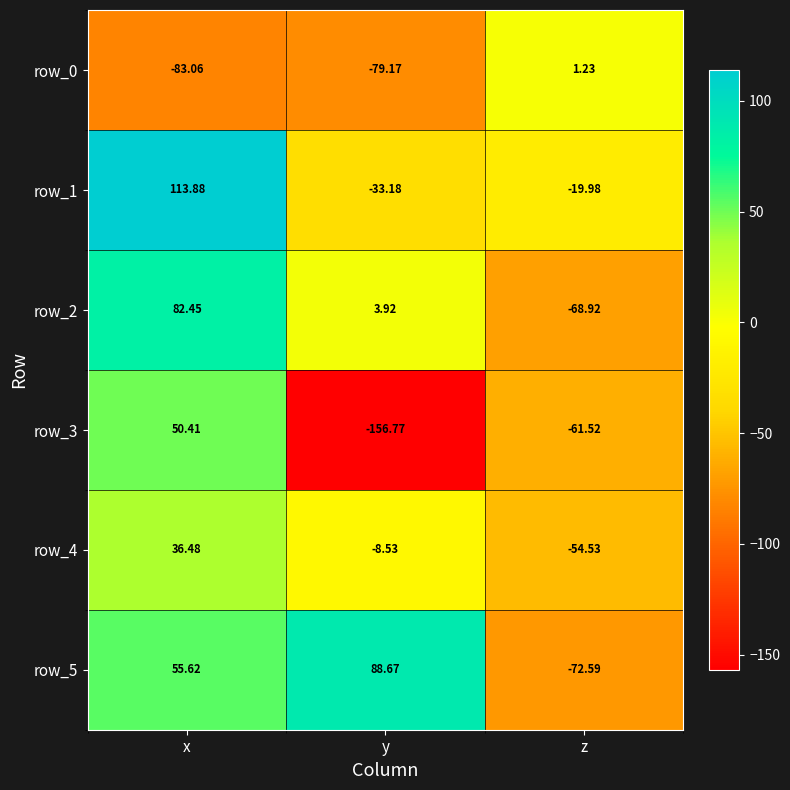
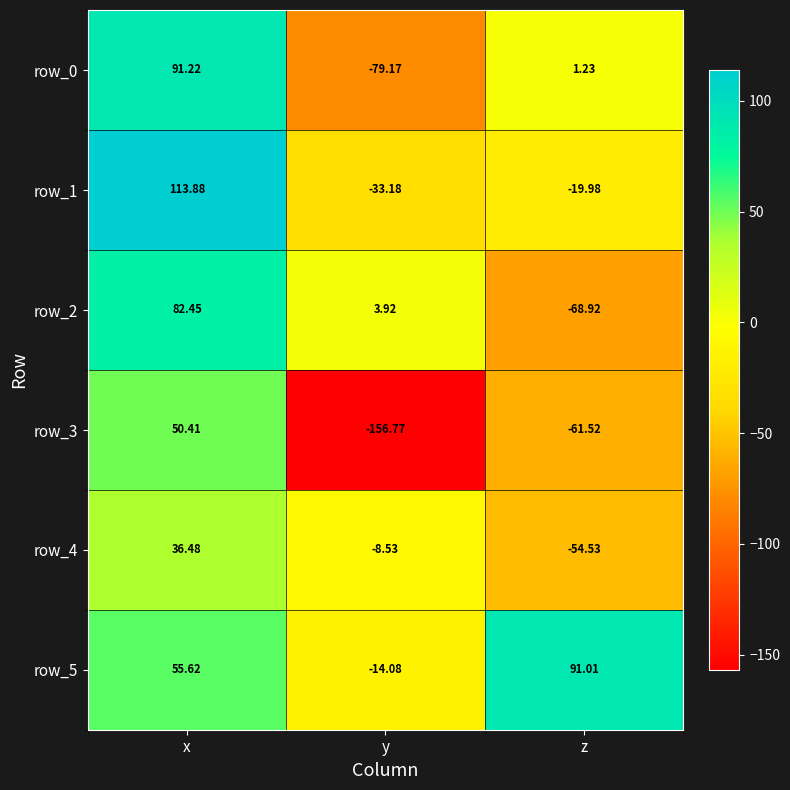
row_0, x: -83.06 -> 91.22
row_5, y: 88.67 -> -14.08
row_5, z: -72.59 -> 91.01
